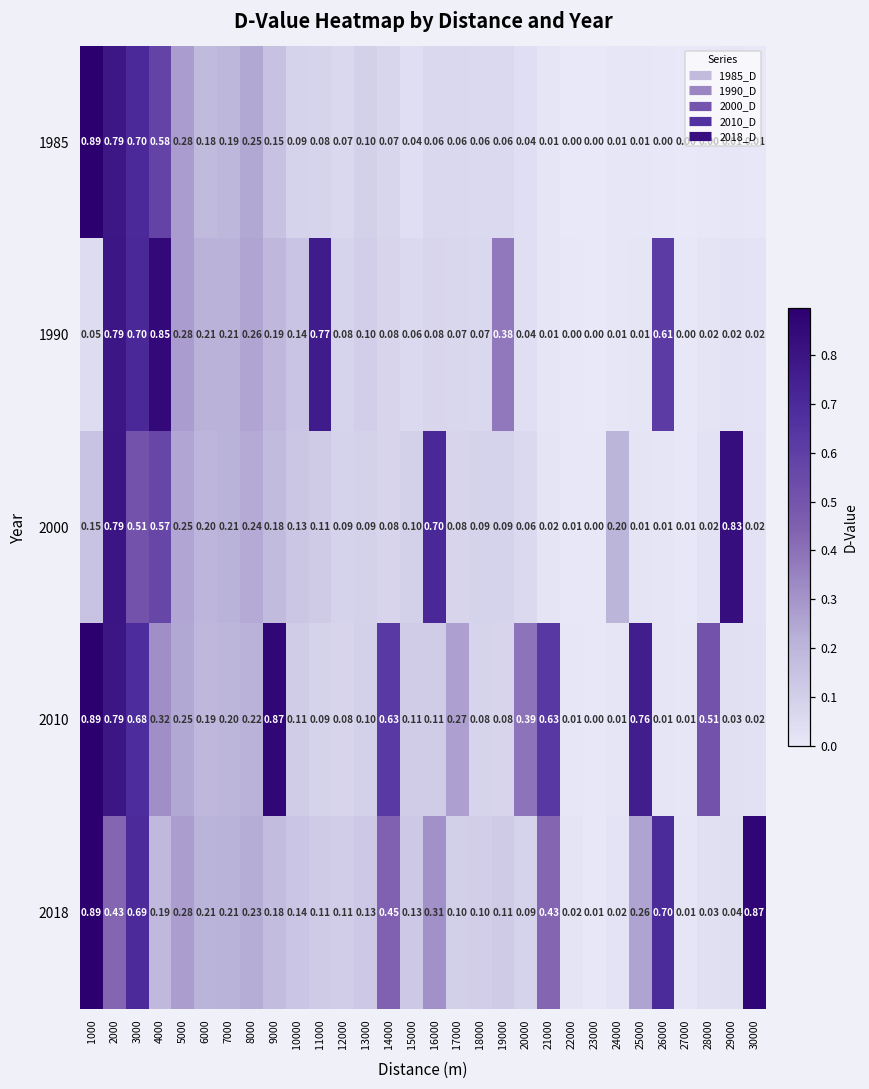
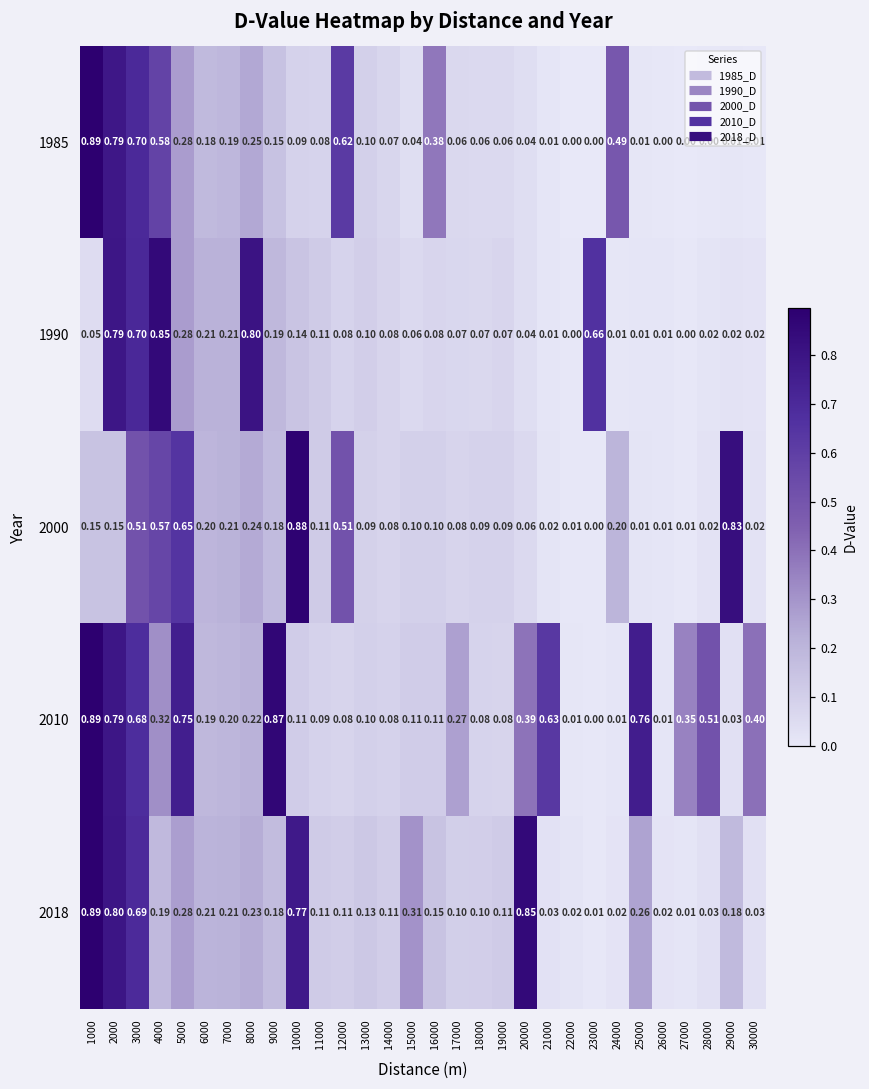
1985, 12000: 0.07 -> 0.62
1985, 16000: 0.06 -> 0.38
1985, 24000: 0.01 -> 0.49
1990, 8000: 0.26 -> 0.80
1990, 11000: 0.77 -> 0.11
1990, 19000: 0.38 -> 0.07
1990, 23000: 0.00 -> 0.66
1990, 26000: 0.61 -> 0.01
2000, 2000: 0.79 -> 0.15
2000, 5000: 0.25 -> 0.65
2000, 10000: 0.13 -> 0.88
2000, 12000: 0.09 -> 0.51
2000, 16000: 0.70 -> 0.10
2010, 5000: 0.25 -> 0.75
2010, 14000: 0.63 -> 0.08
2010, 27000: 0.01 -> 0.35
2010, 30000: 0.02 -> 0.40
2018, 2000: 0.43 -> 0.80
2018, 10000: 0.14 -> 0.77
2018, 14000: 0.45 -> 0.11
2018, 15000: 0.13 -> 0.31
2018, 16000: 0.31 -> 0.15
2018, 20000: 0.09 -> 0.85
2018, 21000: 0.43 -> 0.03
2018, 26000: 0.70 -> 0.02
2018, 29000: 0.04 -> 0.18
2018, 30000: 0.87 -> 0.03
